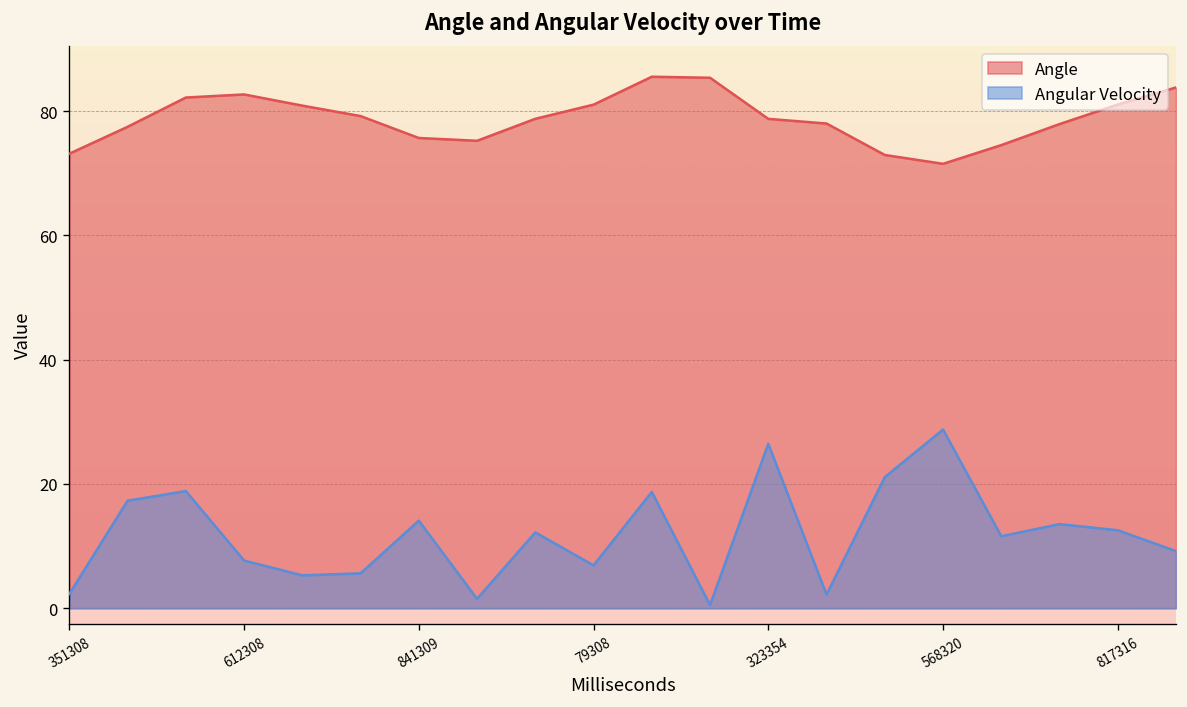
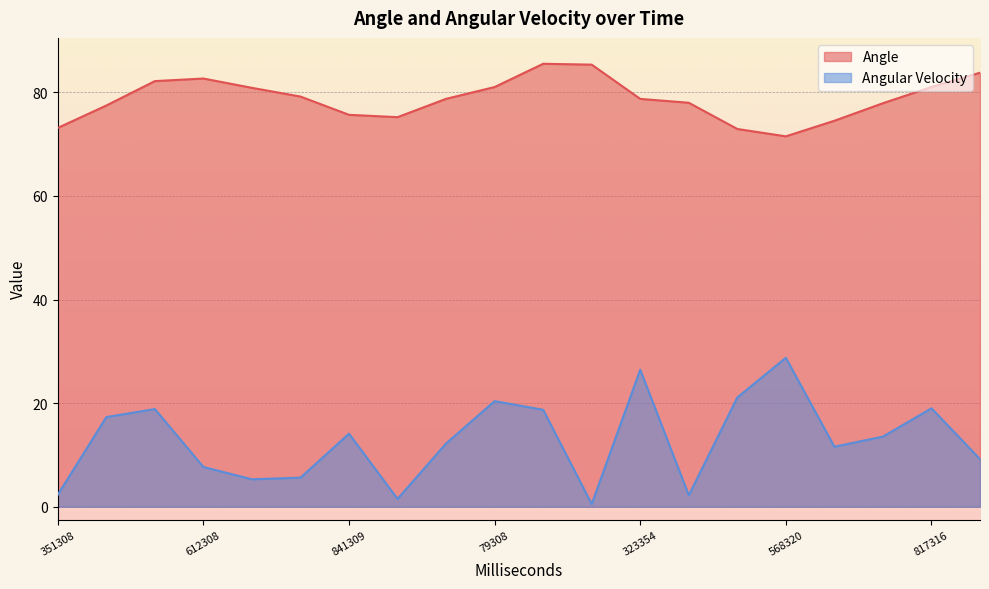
Angular Velocity, 79308: 7 -> 20
Angular Velocity, 817316: 13 -> 19
